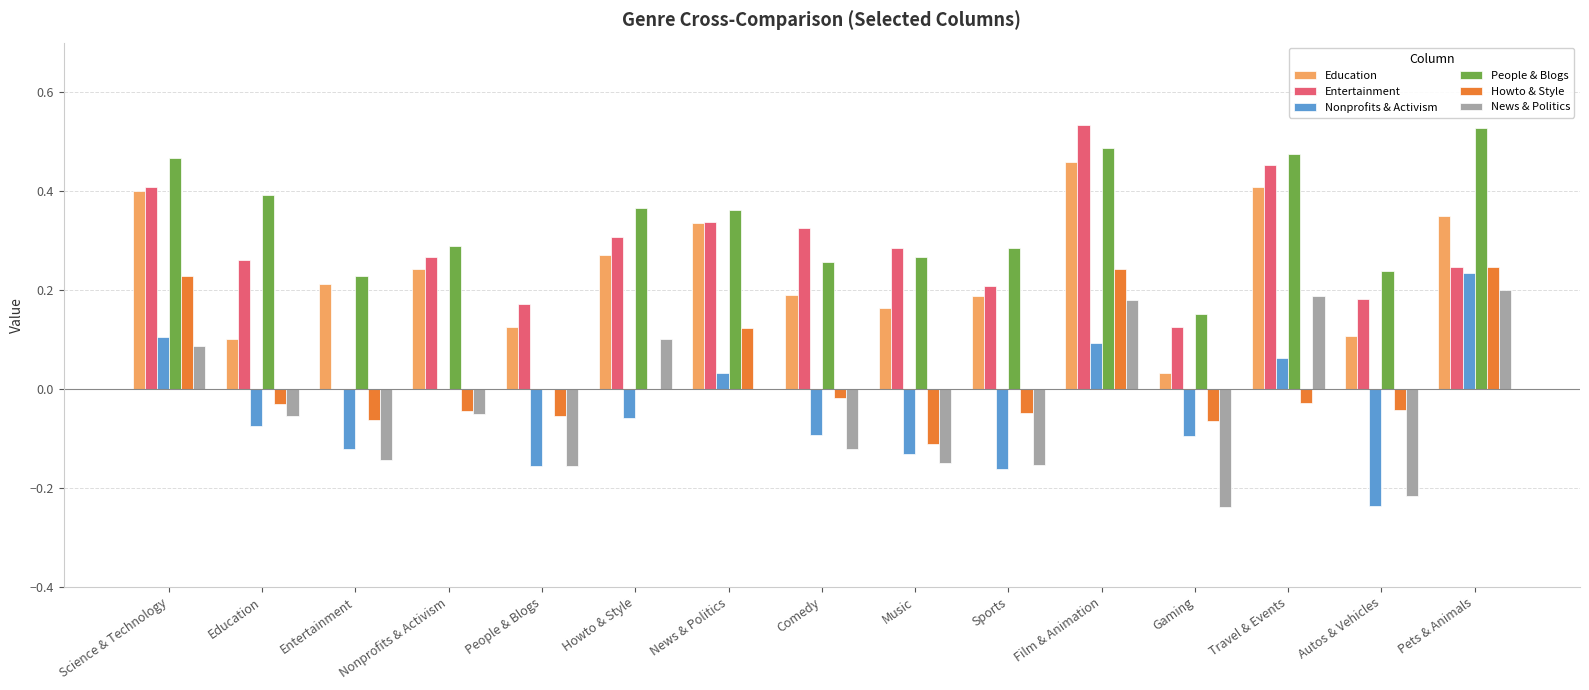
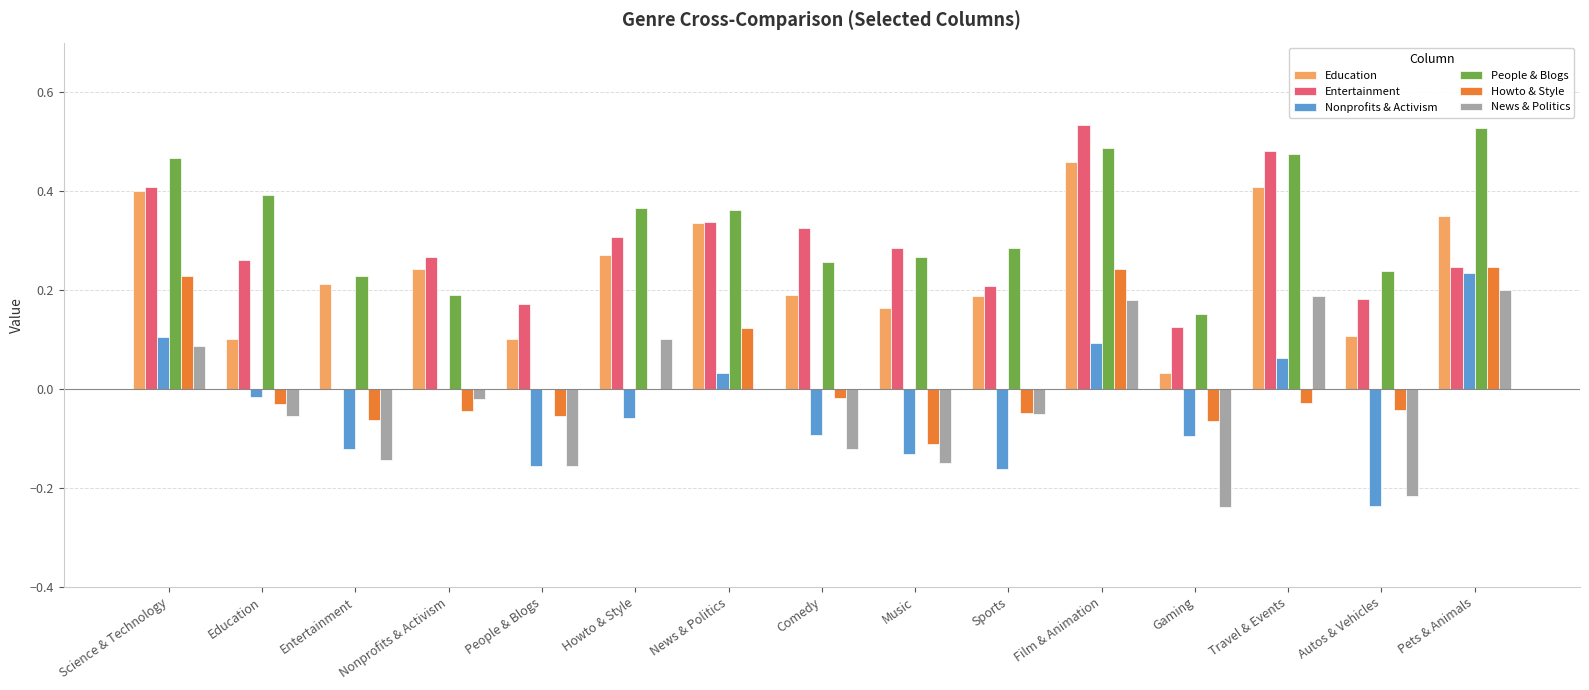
Nonprofits & Activism, Education: -0.08 -> -0.02
People & Blogs, Nonprofits & Activism: 0.29 -> 0.19
News & Politics, Nonprofits & Activism: -0.05 -> -0.02
Education, People & Blogs: 0.12 -> 0.10
News & Politics, Sports: -0.15 -> -0.05
Entertainment, Travel & Events: 0.45 -> 0.48
